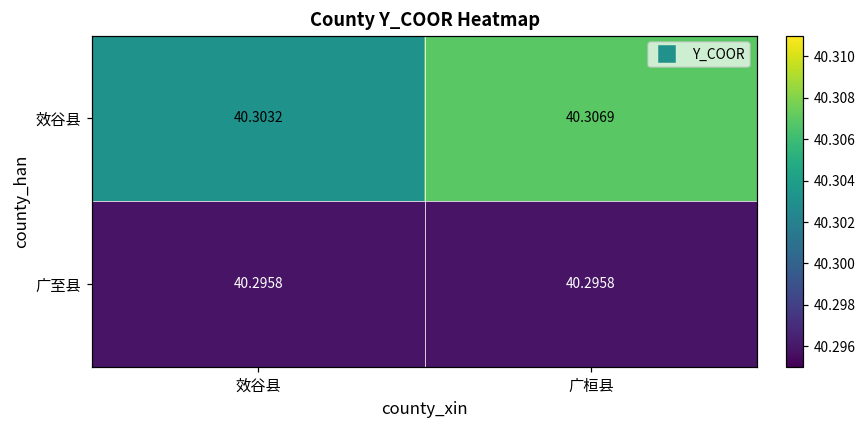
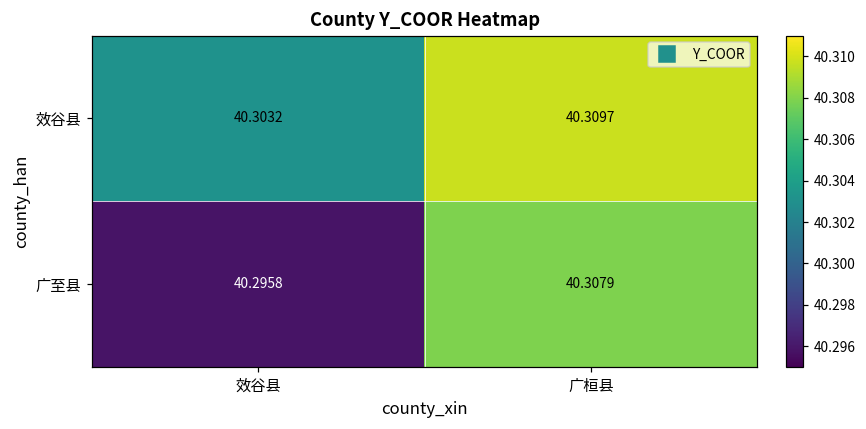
效谷县, 广桓县: 40.3069 -> 40.3097
广至县, 广桓县: 40.2958 -> 40.3079
